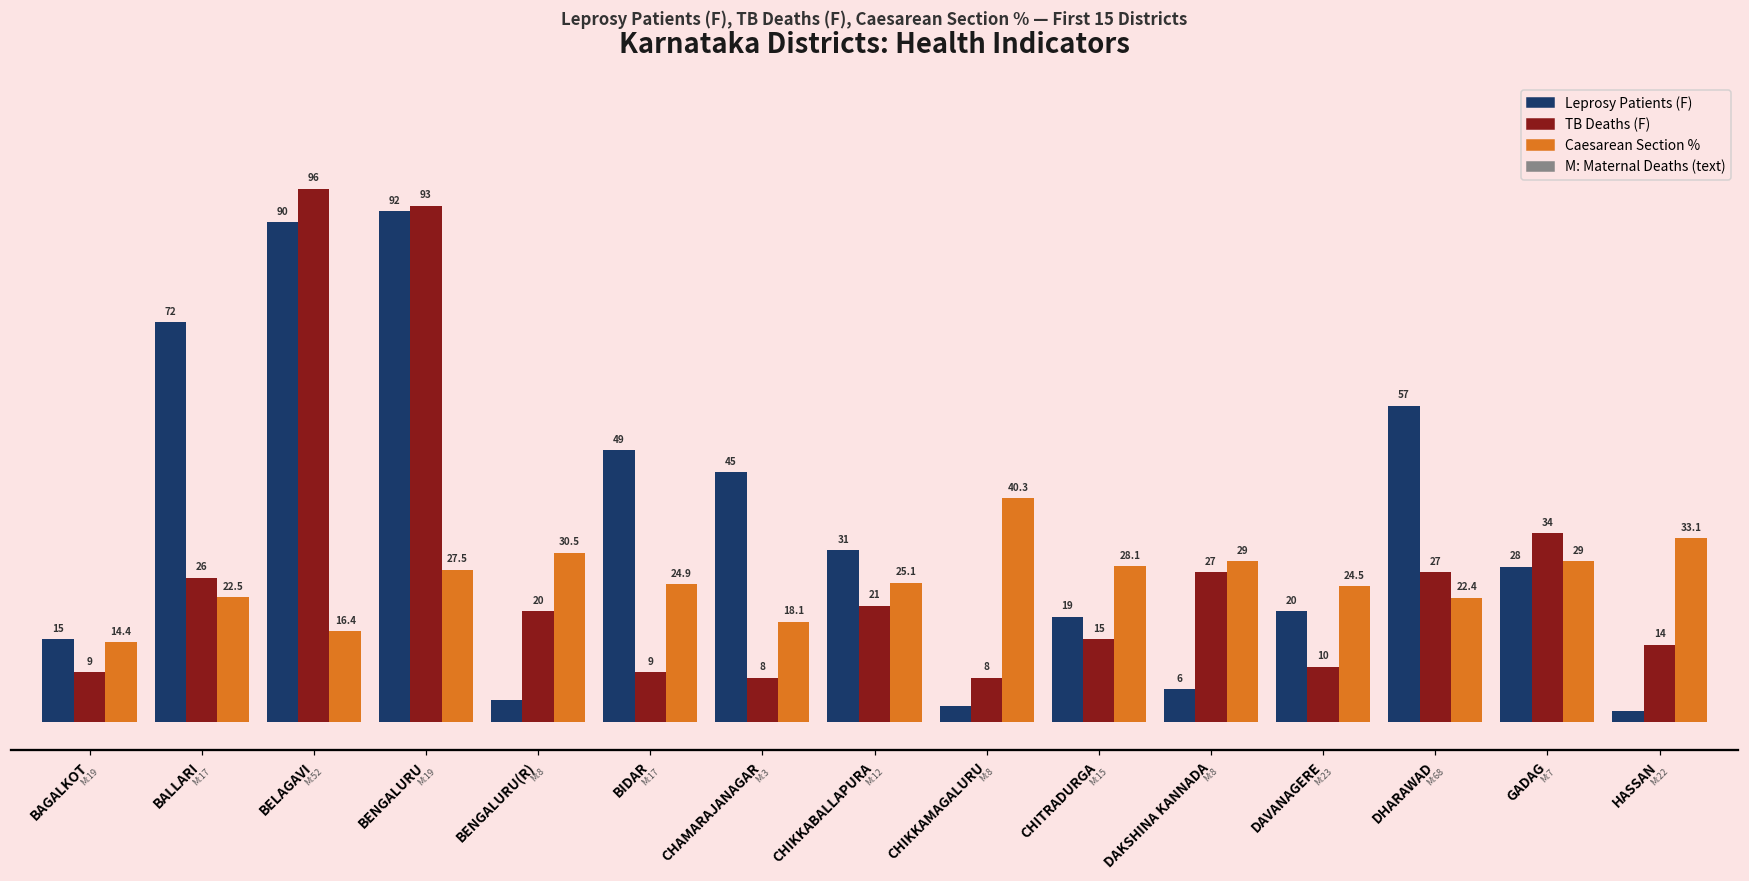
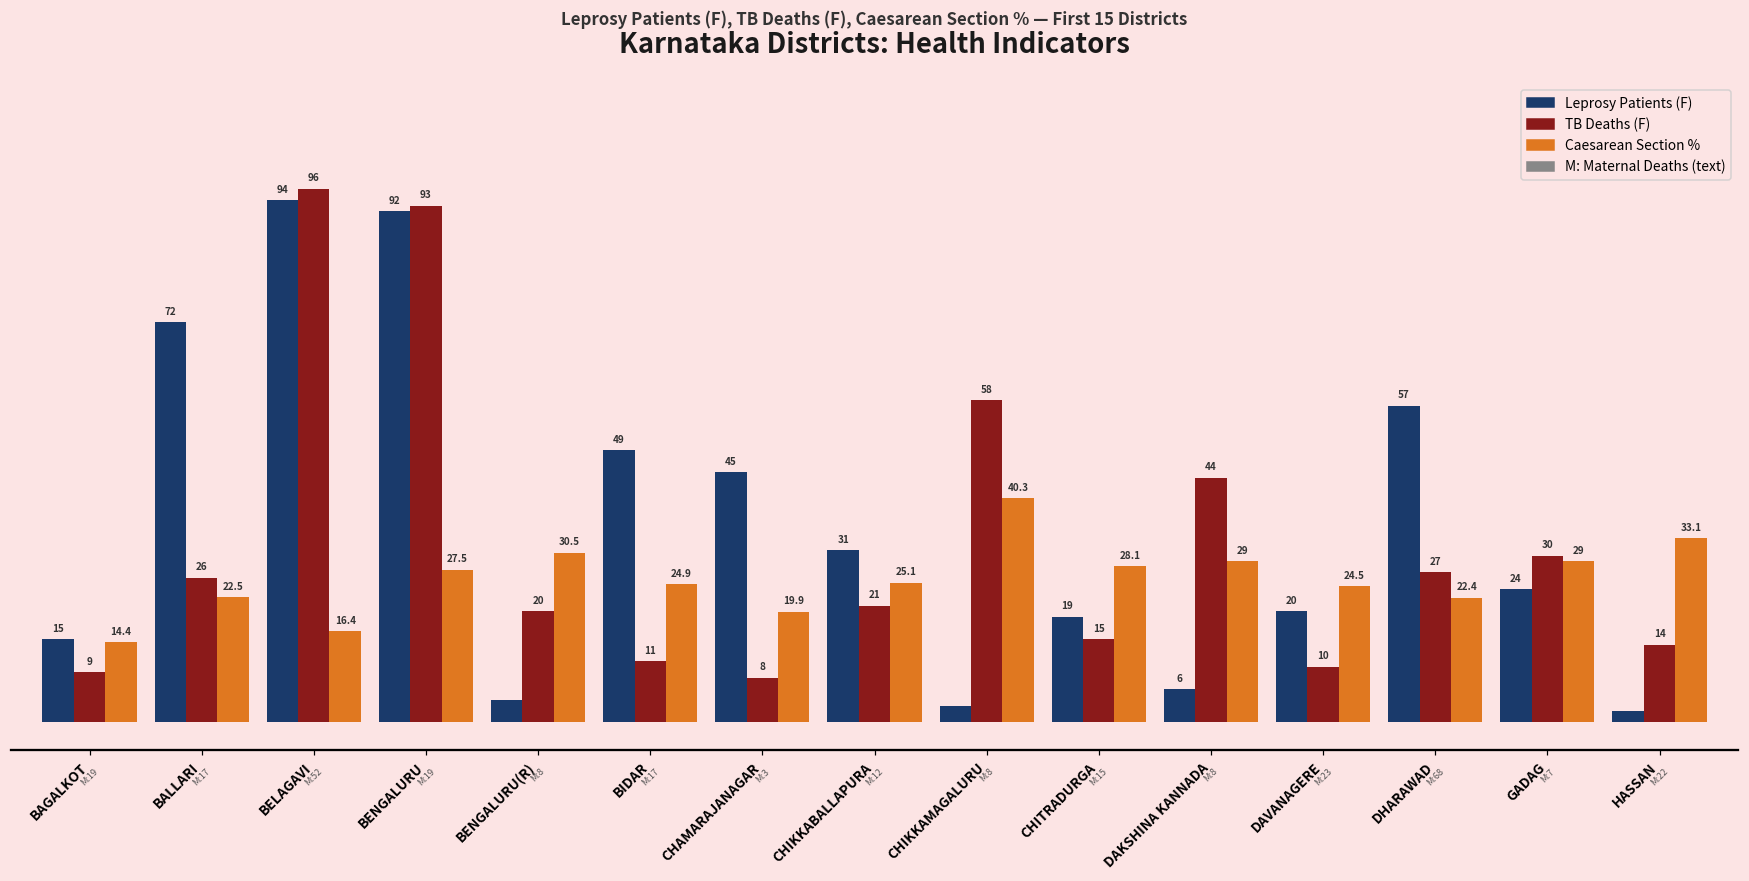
Leprosy Patients (F), BELAGAVI: 90 -> 94
TB Deaths (F), BIDAR: 9 -> 11
Caesarean Section %, CHAMARAJANAGAR: 18.1 -> 19.9
TB Deaths (F), CHIKKAMAGALURU: 8 -> 58
TB Deaths (F), DAKSHINA KANNADA: 27 -> 44
Leprosy Patients (F), GADAG: 28 -> 24
TB Deaths (F), GADAG: 34 -> 30
